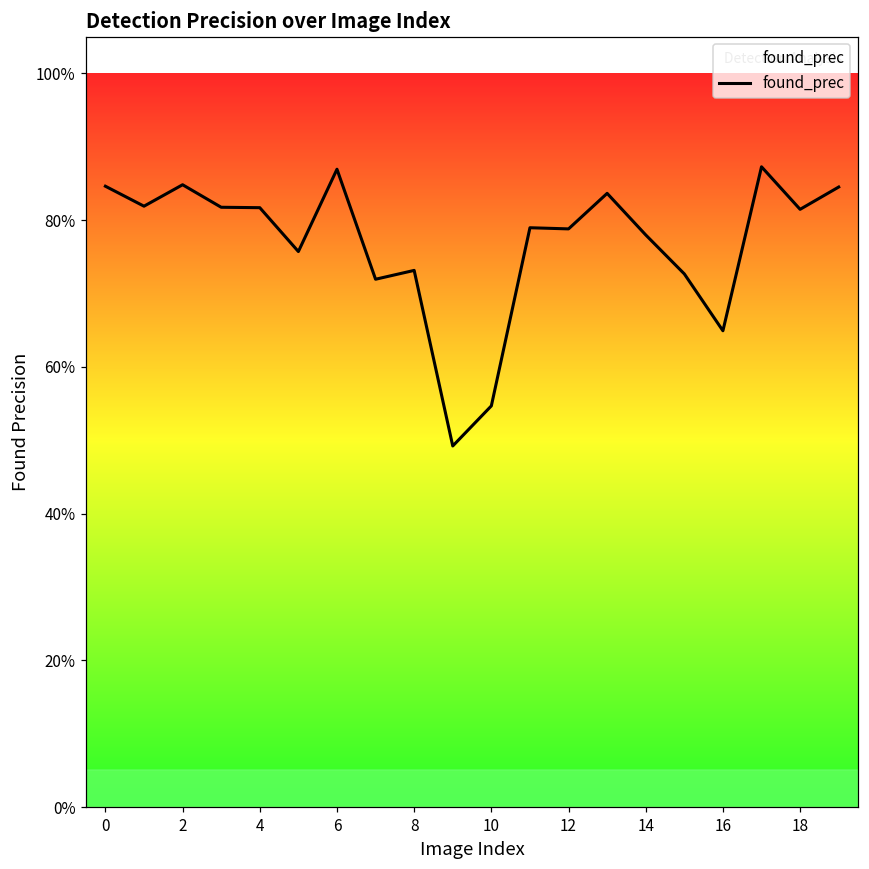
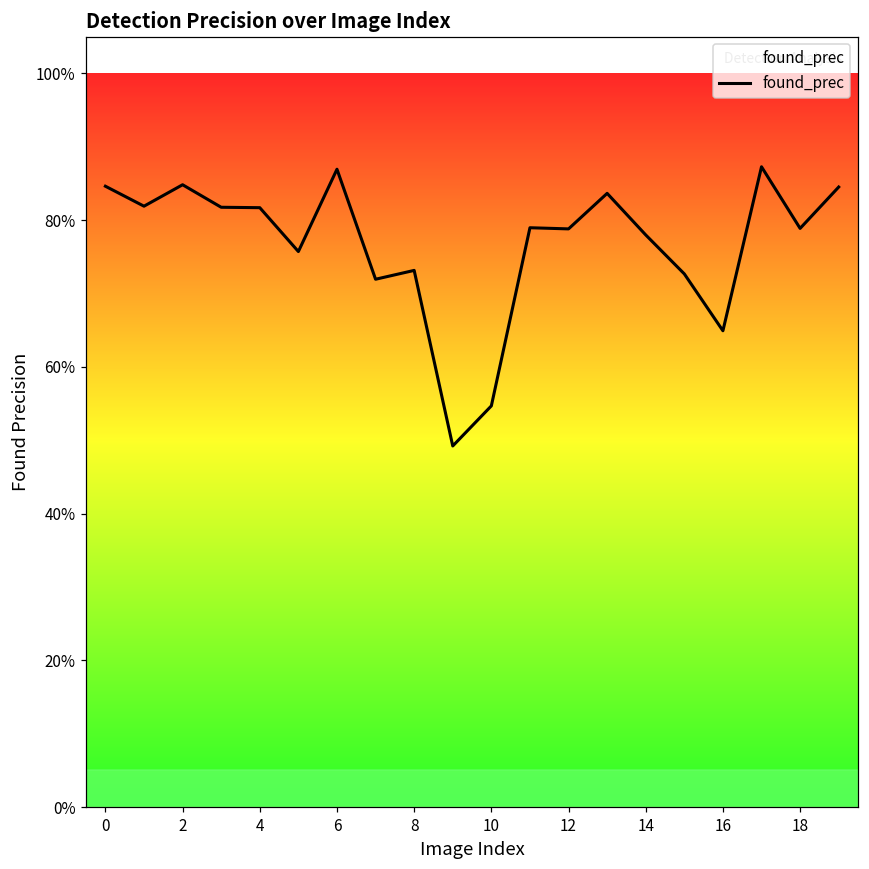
18: 81% -> 79%
